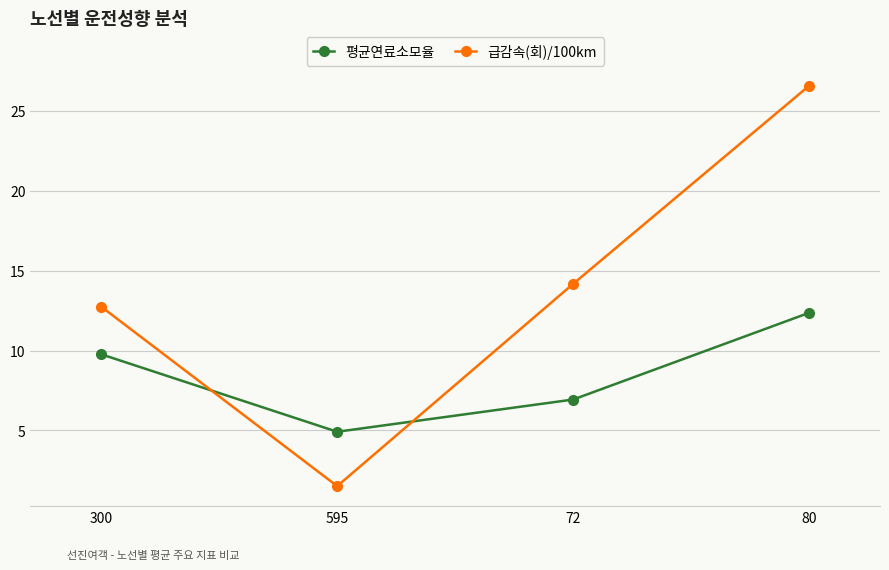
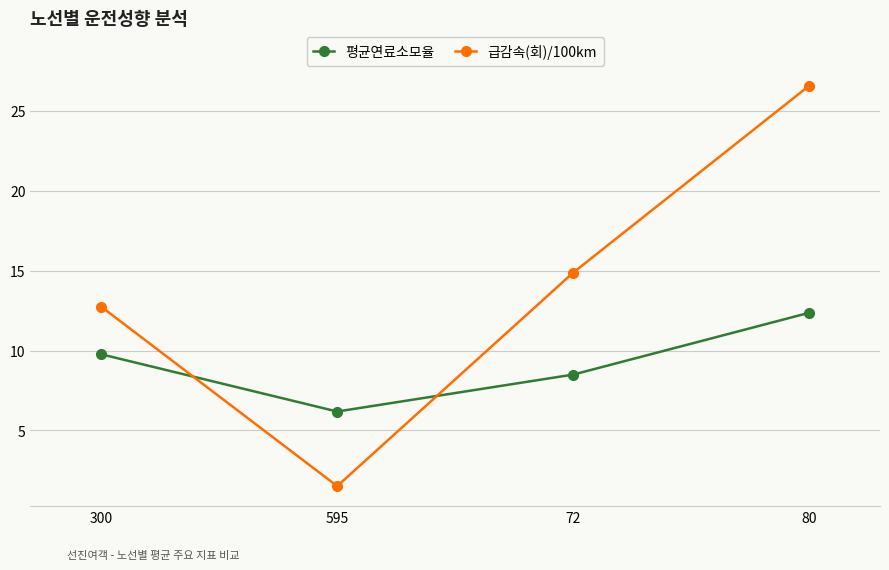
평균연료소모율, 595: 4.9 -> 6.2
평균연료소모율, 72: 6.9 -> 8.5
급감속(회)/100km, 72: 14.2 -> 14.9
